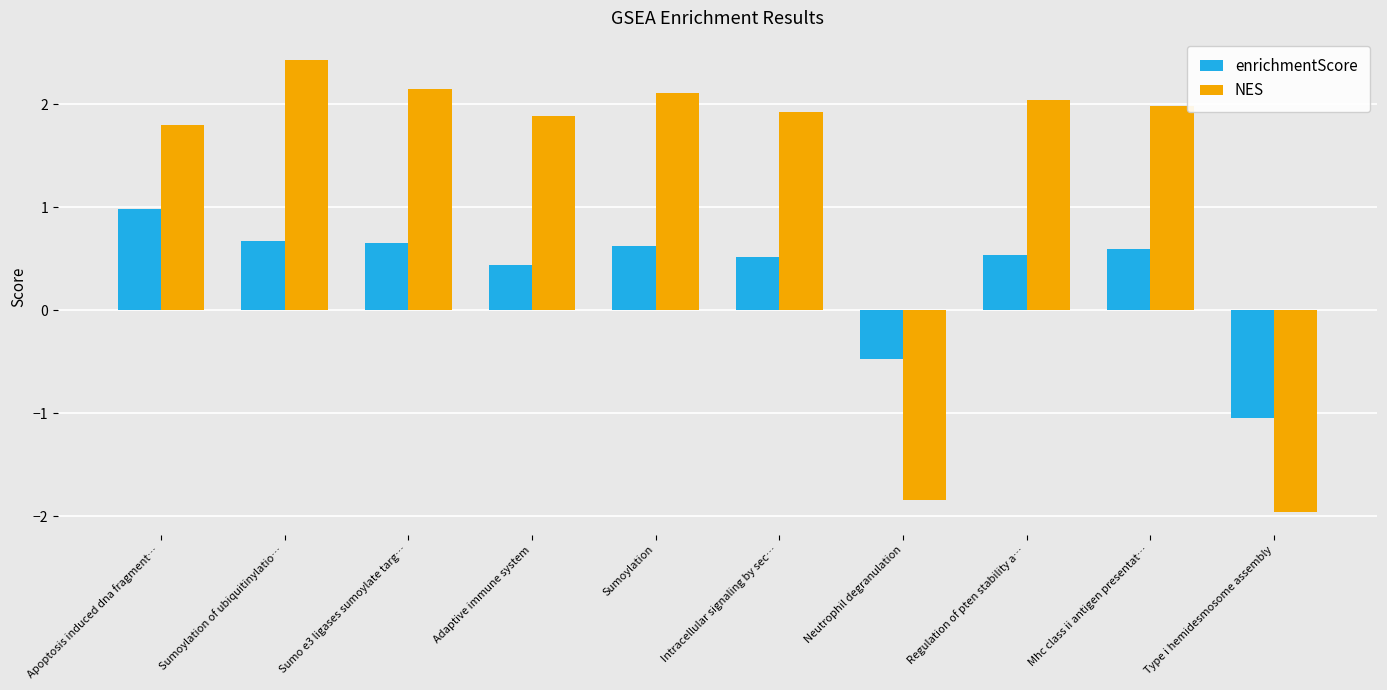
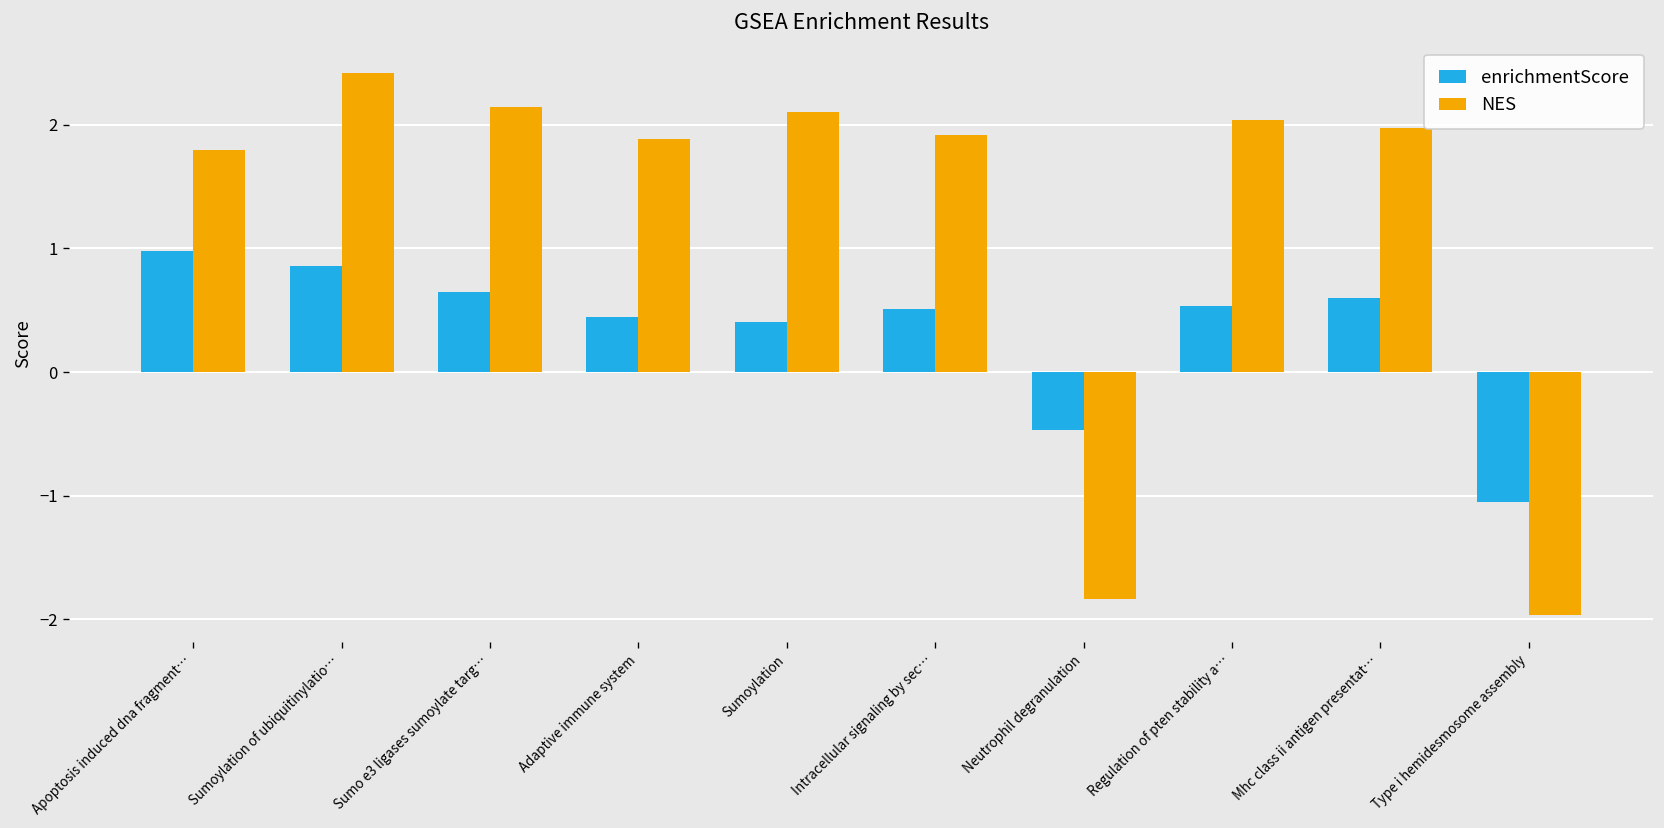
enrichmentScore, Sumoylation of ubiquitinylatio…: 0.67 -> 0.86
enrichmentScore, Sumoylation: 0.63 -> 0.40
